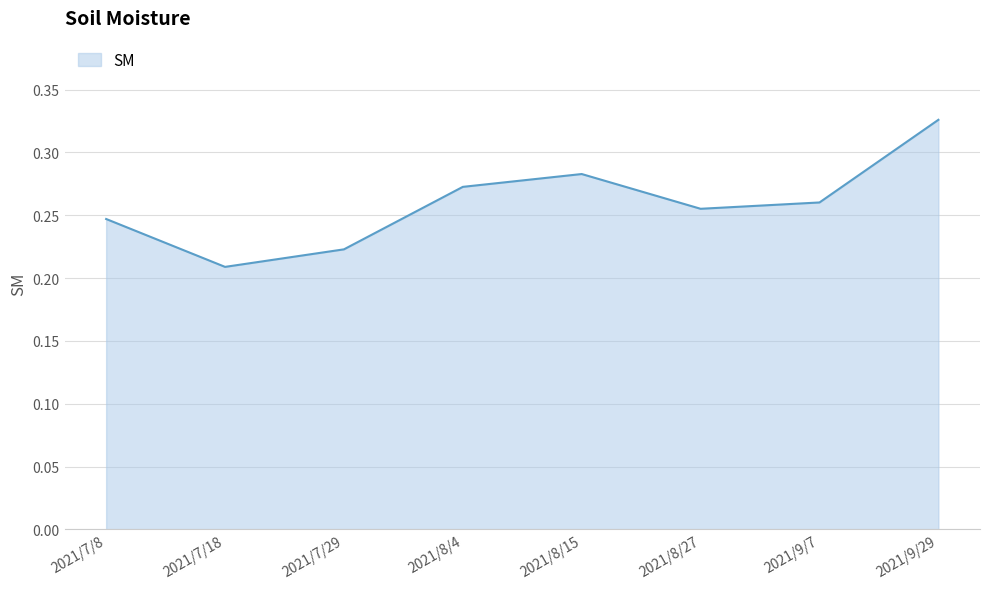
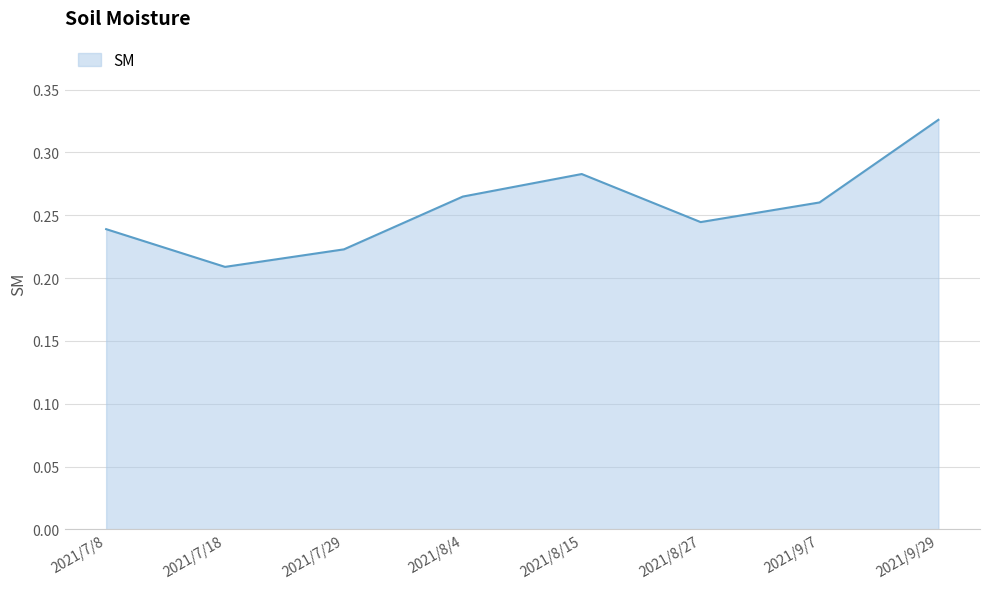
2021/7/8: 0.247 -> 0.239
2021/8/4: 0.273 -> 0.265
2021/8/27: 0.255 -> 0.245
